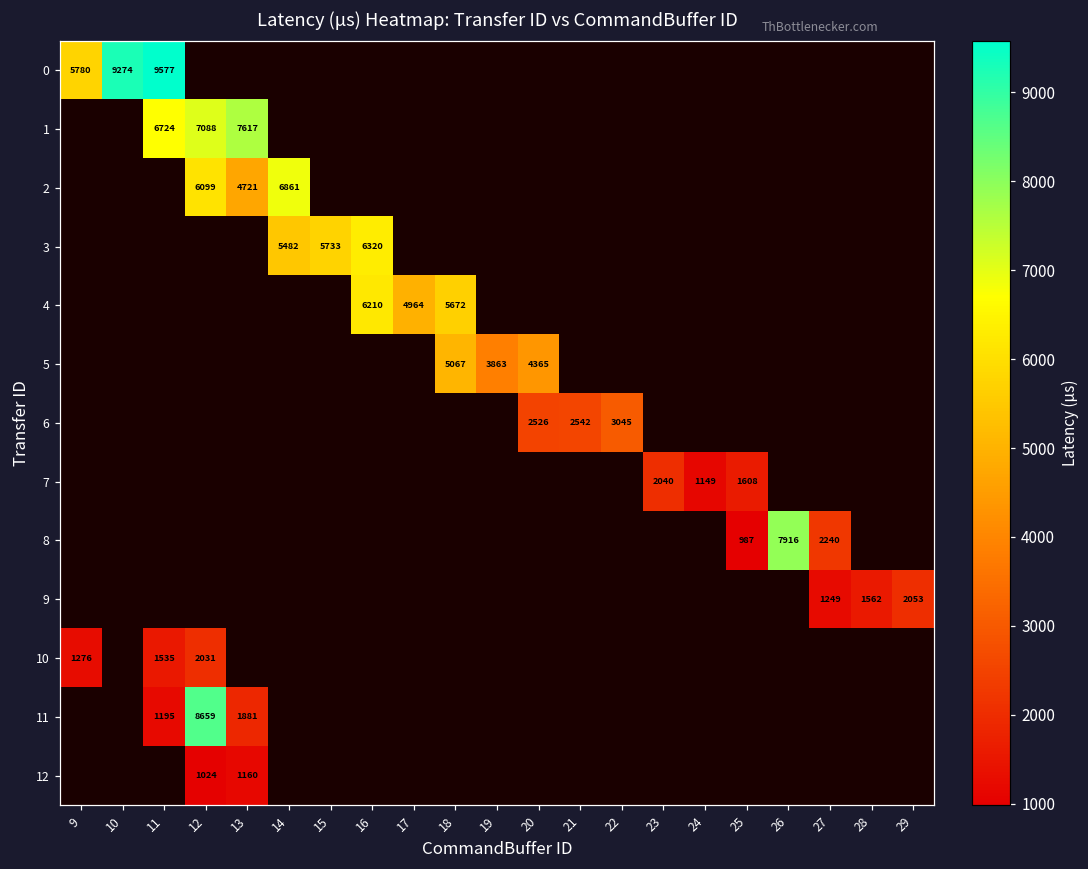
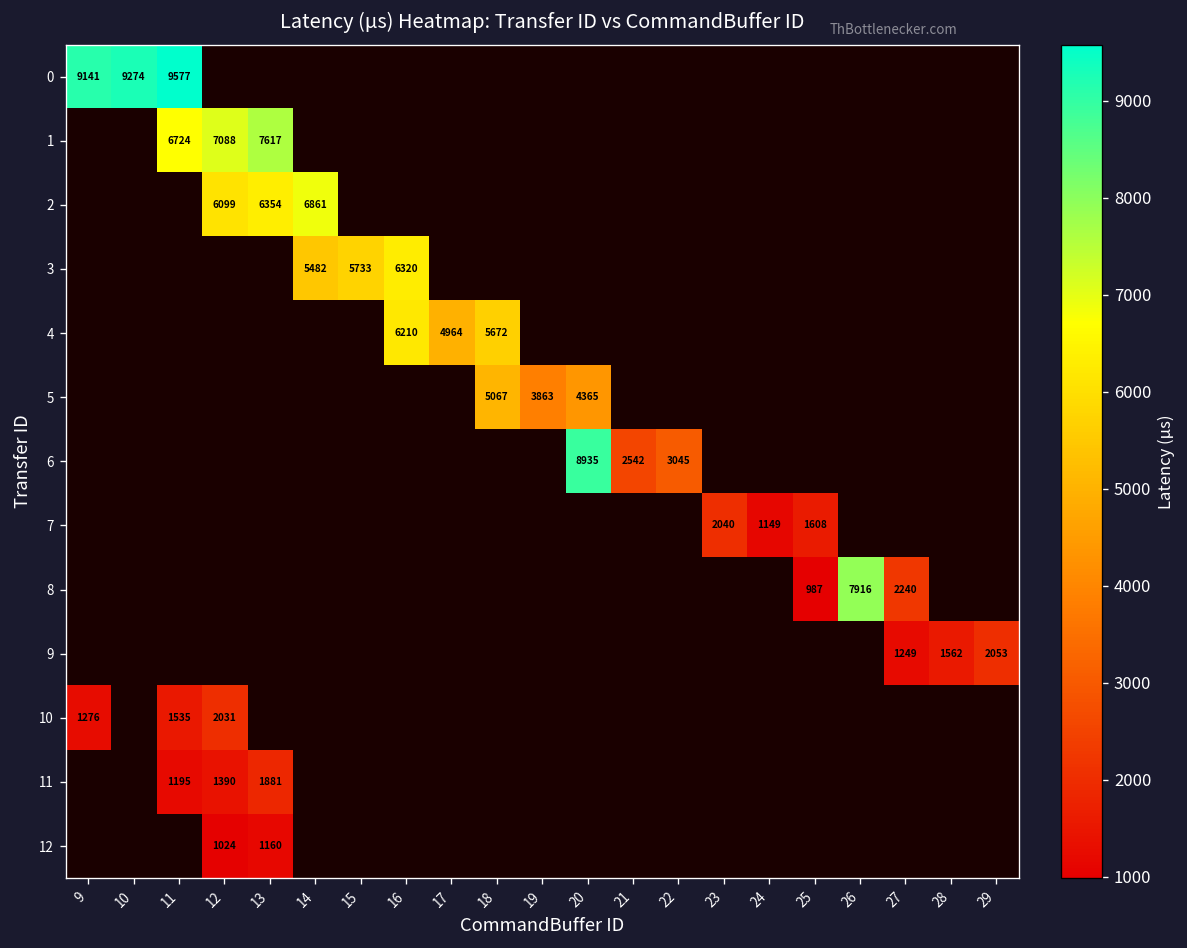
0, 9: 5780 -> 9141
2, 13: 4721 -> 6354
6, 20: 2526 -> 8935
11, 12: 8659 -> 1390
